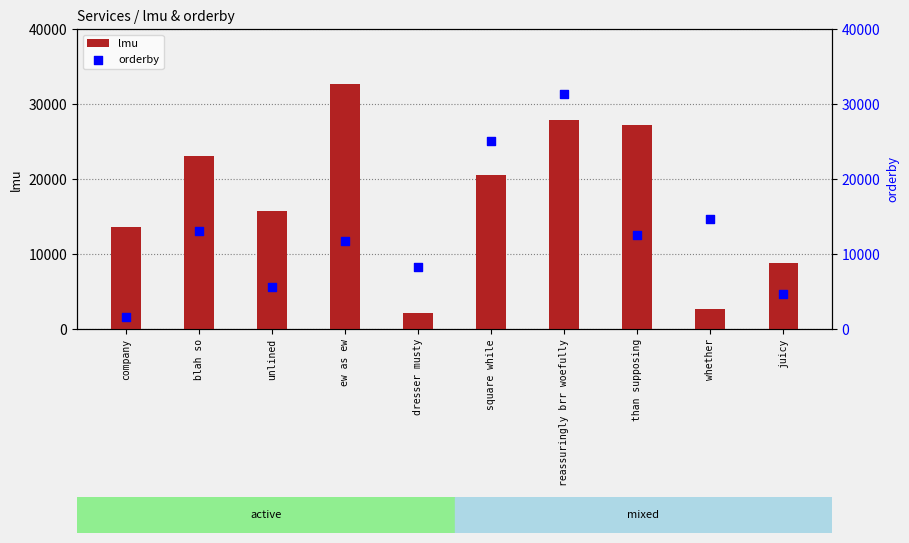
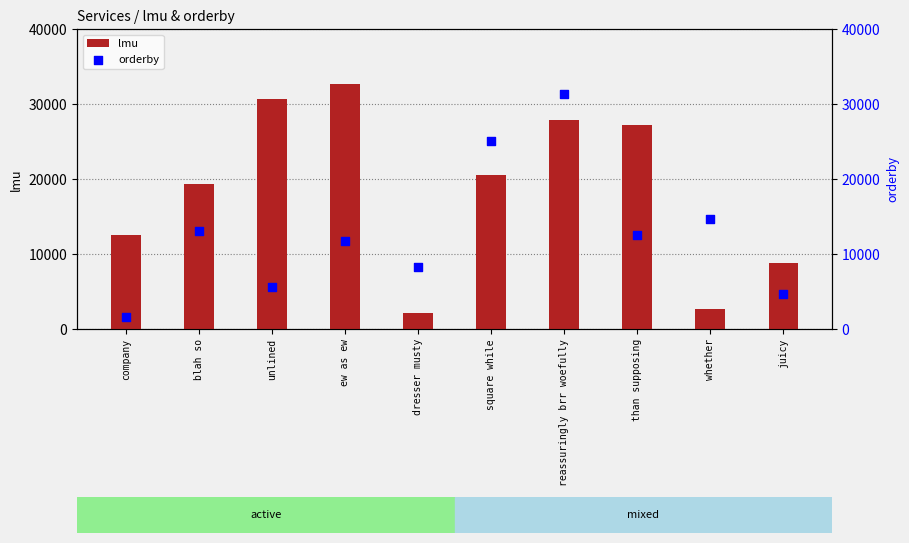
lmu, company: 14000 -> 13000
lmu, blah so: 23000 -> 19000
lmu, unlined: 16000 -> 31000
